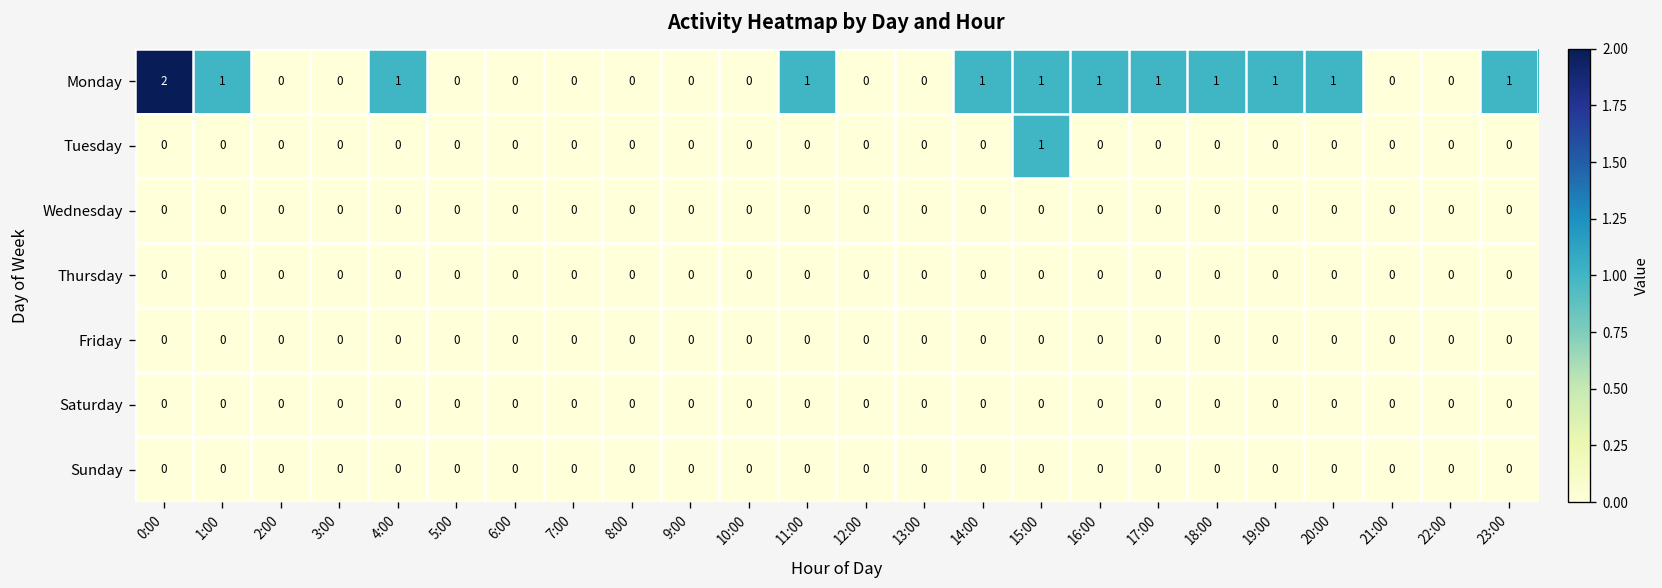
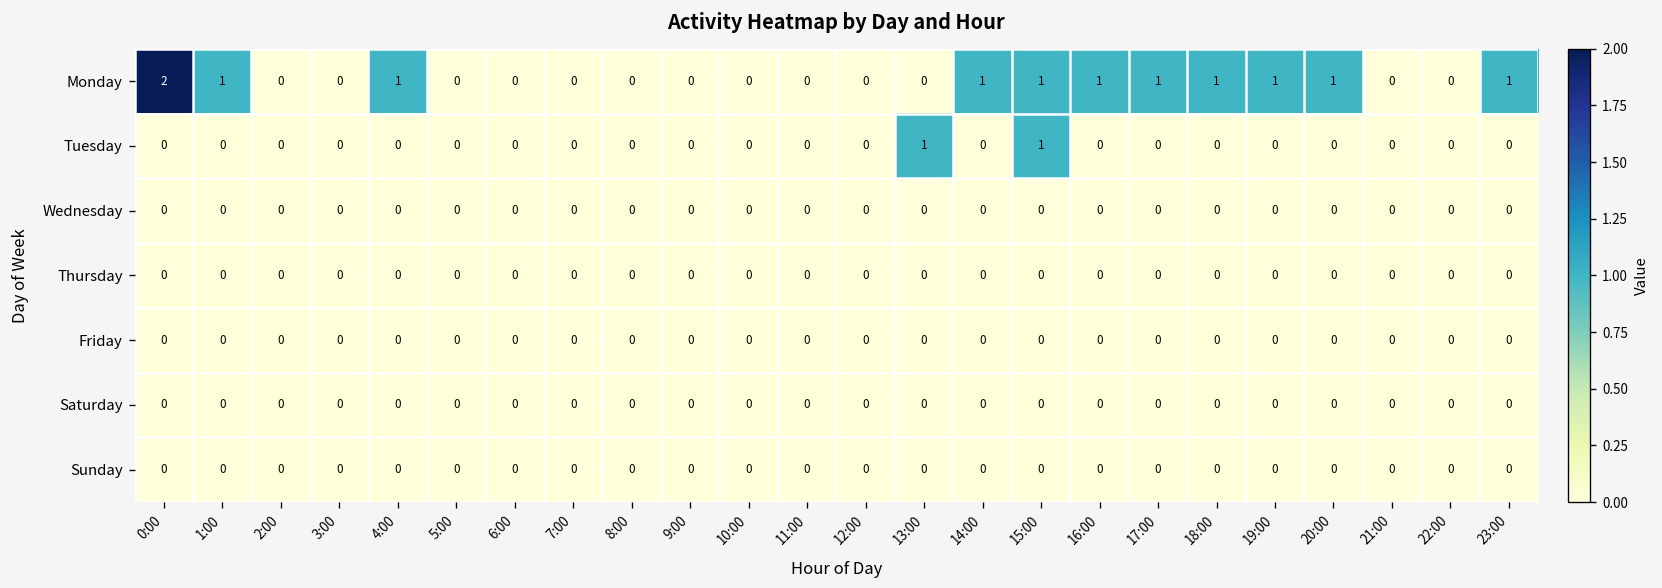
Monday, 11:00: 1 -> 0
Tuesday, 13:00: 0 -> 1
